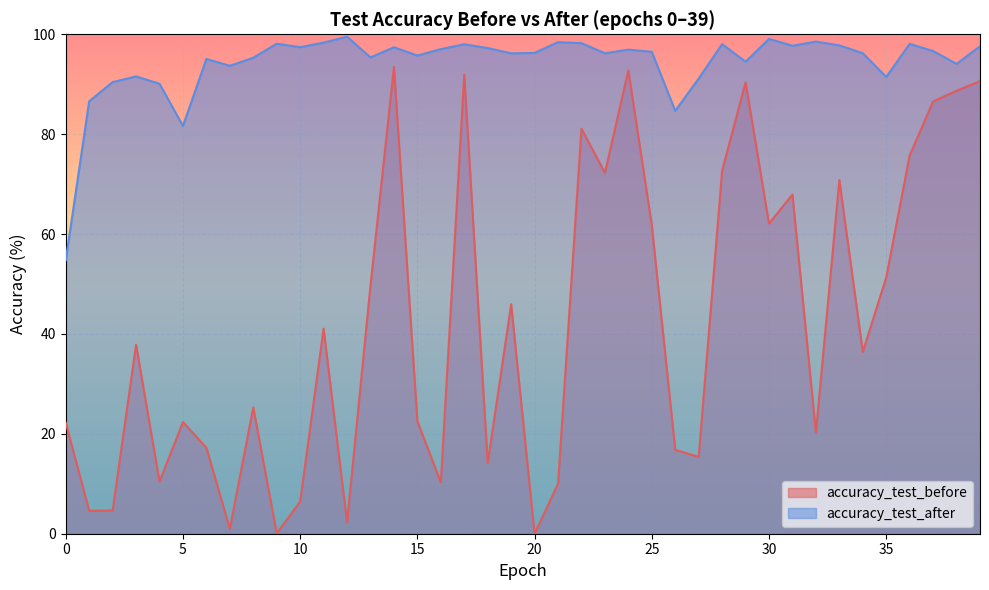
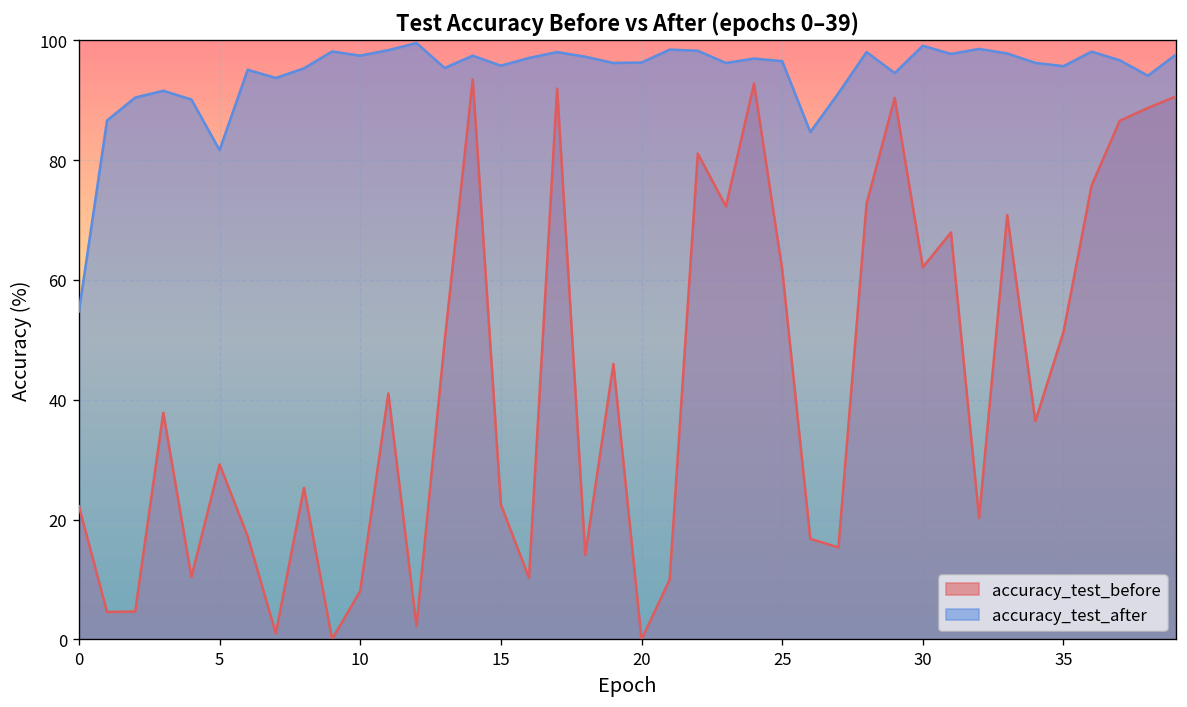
accuracy_test_before, 5: 22 -> 29
accuracy_test_before, 10: 6 -> 8
accuracy_test_after, 35: 91 -> 96
